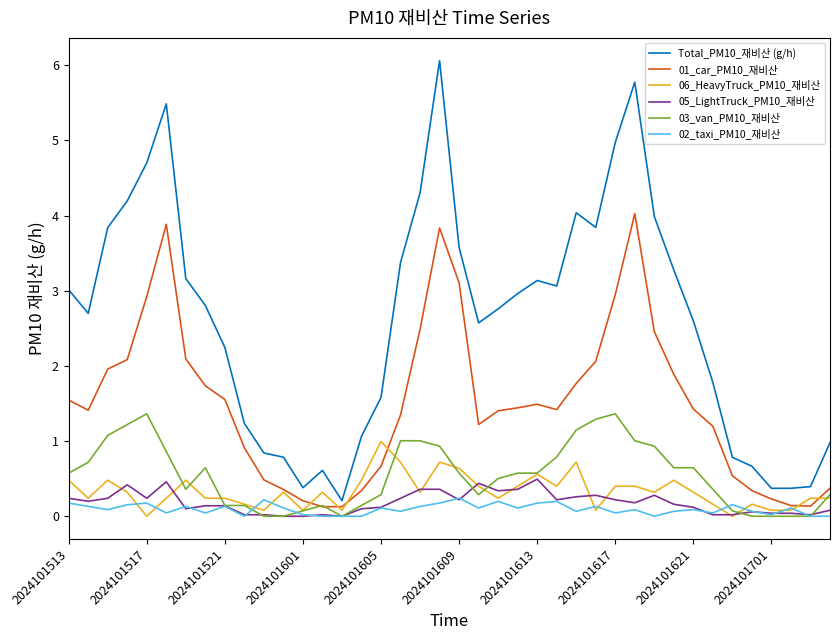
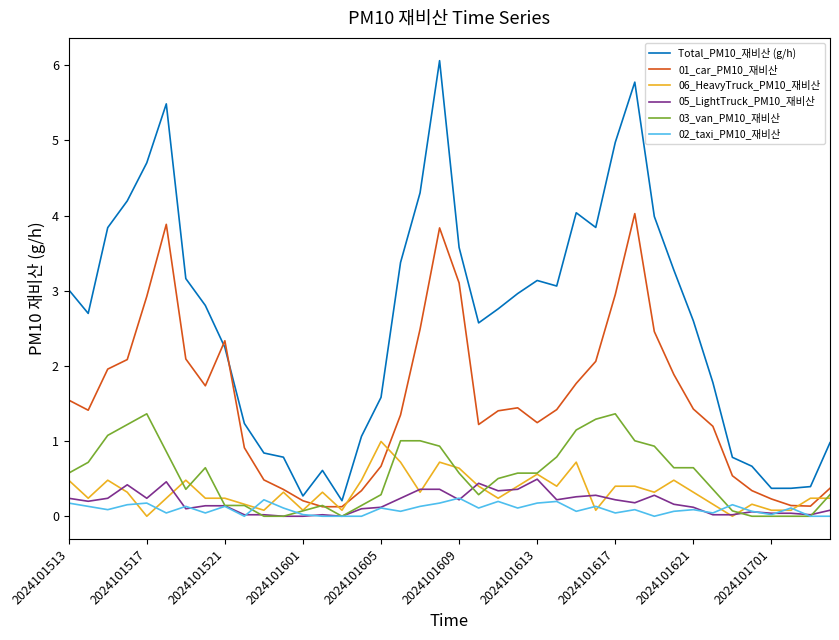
01_car_PM10_재비산, 2024101521: 1.6 -> 2.3
Total_PM10_재비산 (g/h), 2024101601: 0.4 -> 0.3
01_car_PM10_재비산, 2024101613: 1.5 -> 1.2
